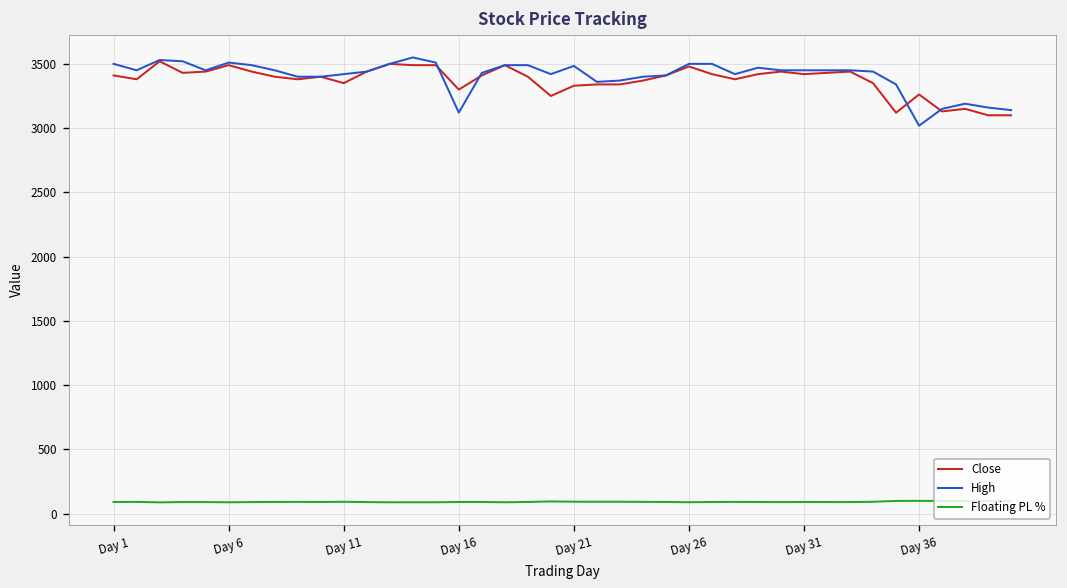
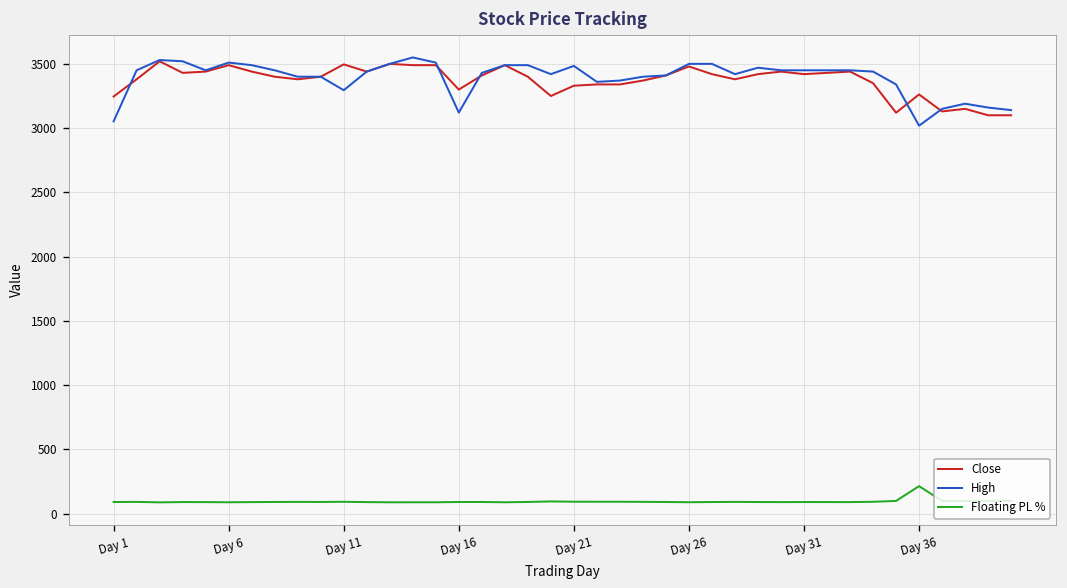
Close, Day 1: 3410 -> 3250
High, Day 1: 3500 -> 3050
Close, Day 11: 3350 -> 3500
High, Day 11: 3420 -> 3300
Floating PL %, Day 36: 100 -> 210
